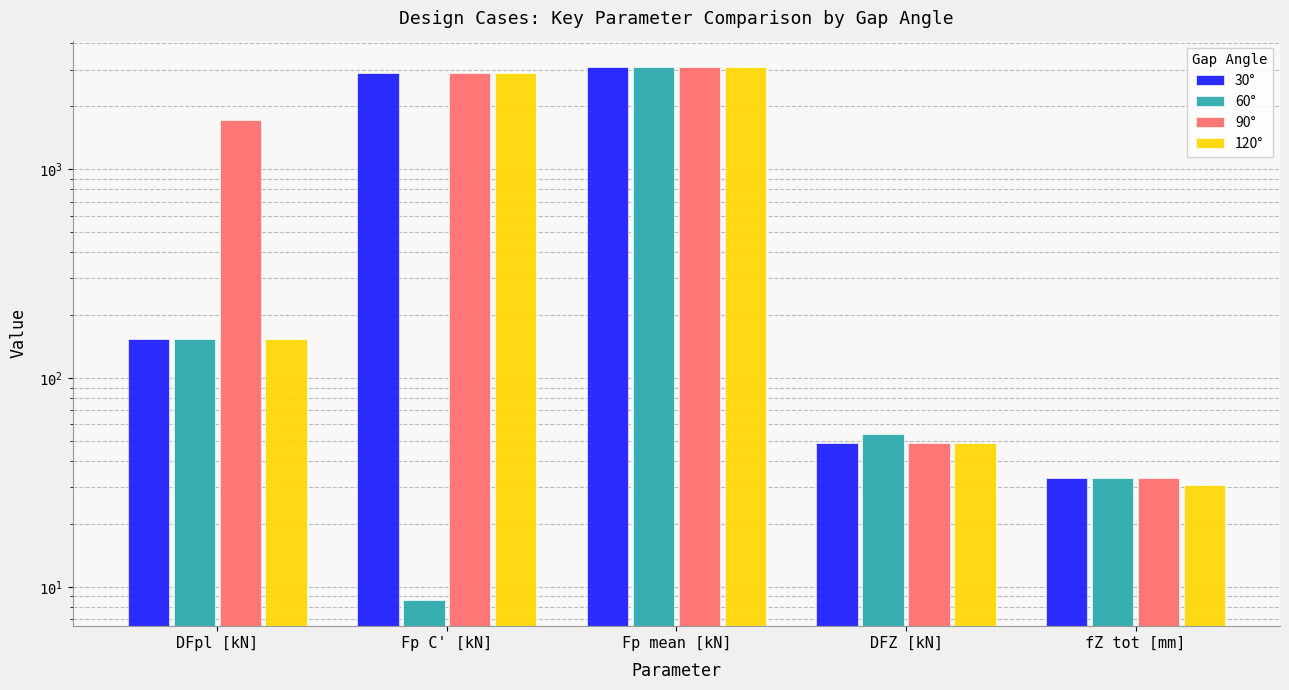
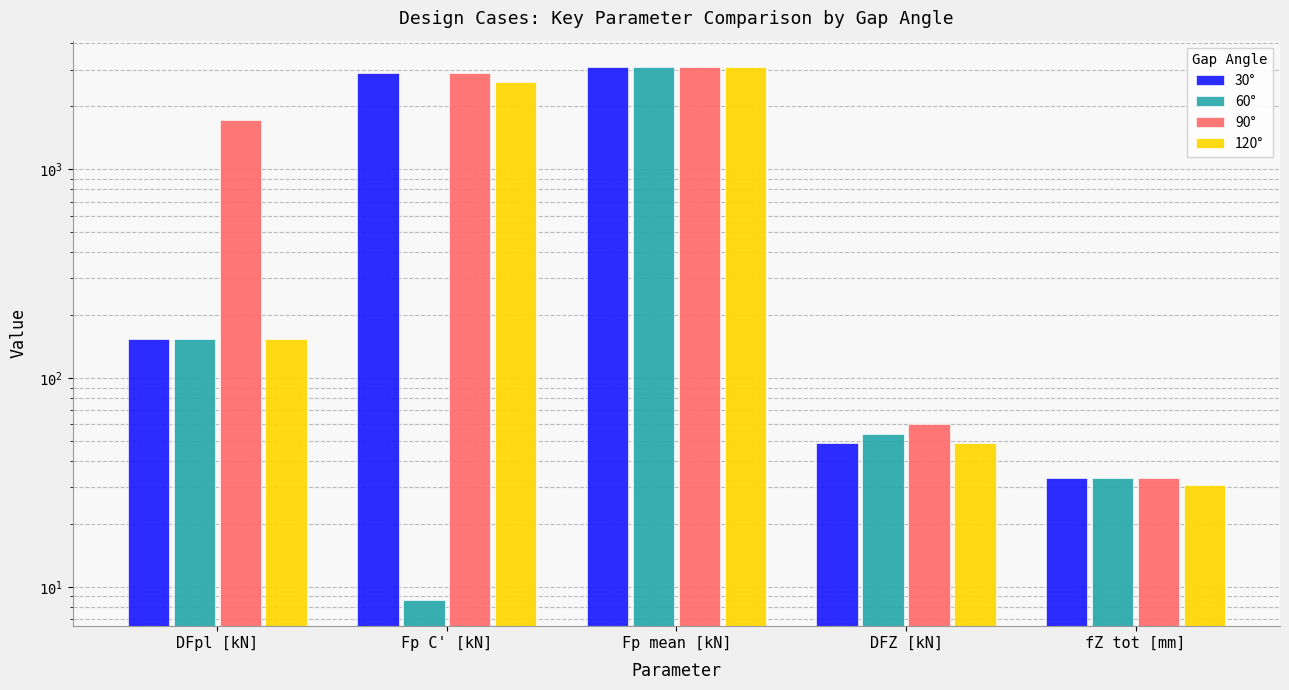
120°, Fp C' [kN]: 2900 -> 2600
90°, DFZ [kN]: 49 -> 60
